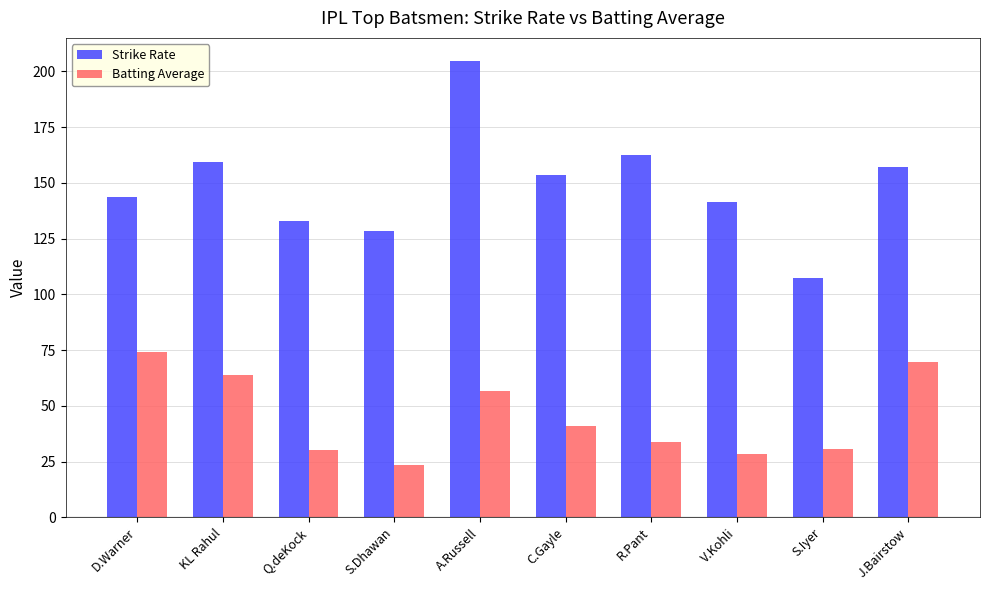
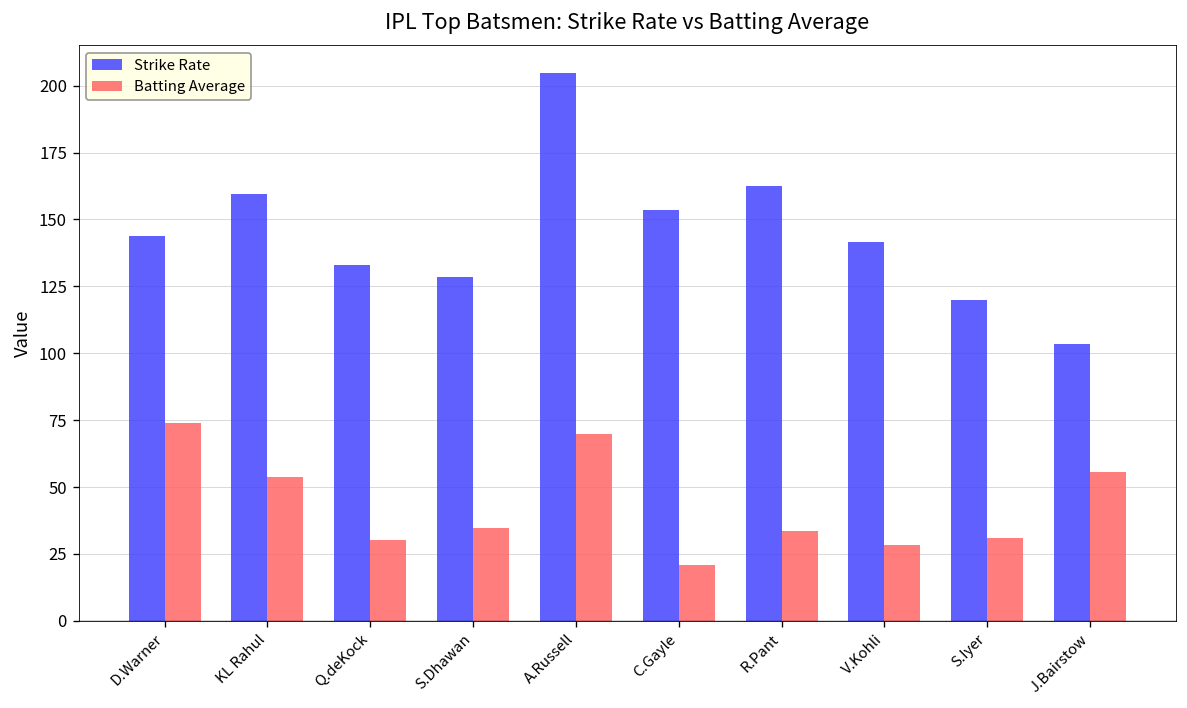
Batting Average, KL Rahul: 64 -> 54
Batting Average, S.Dhawan: 23 -> 35
Batting Average, A.Russell: 57 -> 70
Batting Average, C.Gayle: 41 -> 21
Strike Rate, S.Iyer: 107 -> 120
Strike Rate, J.Bairstow: 157 -> 103
Batting Average, J.Bairstow: 70 -> 56
